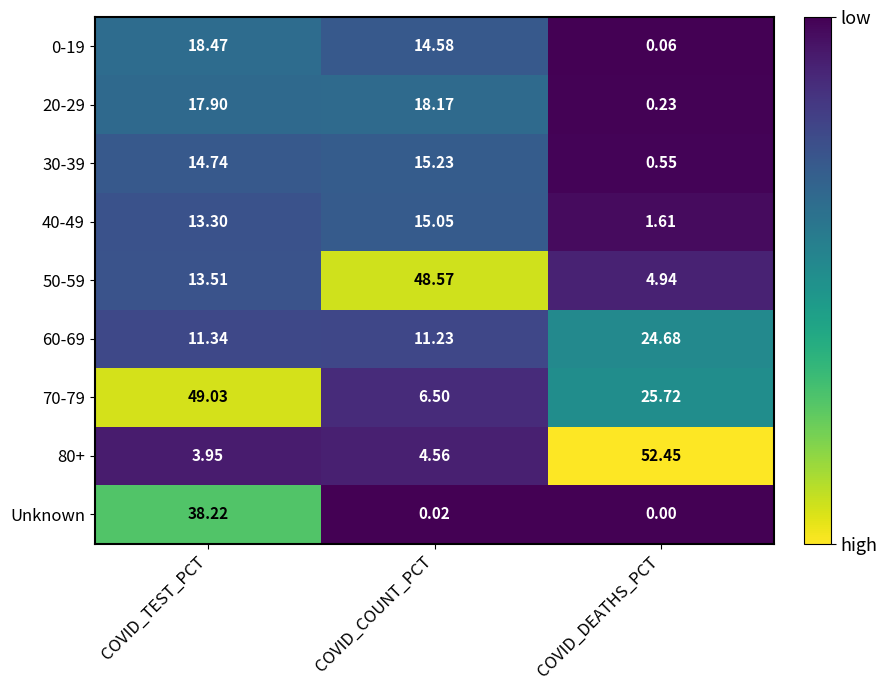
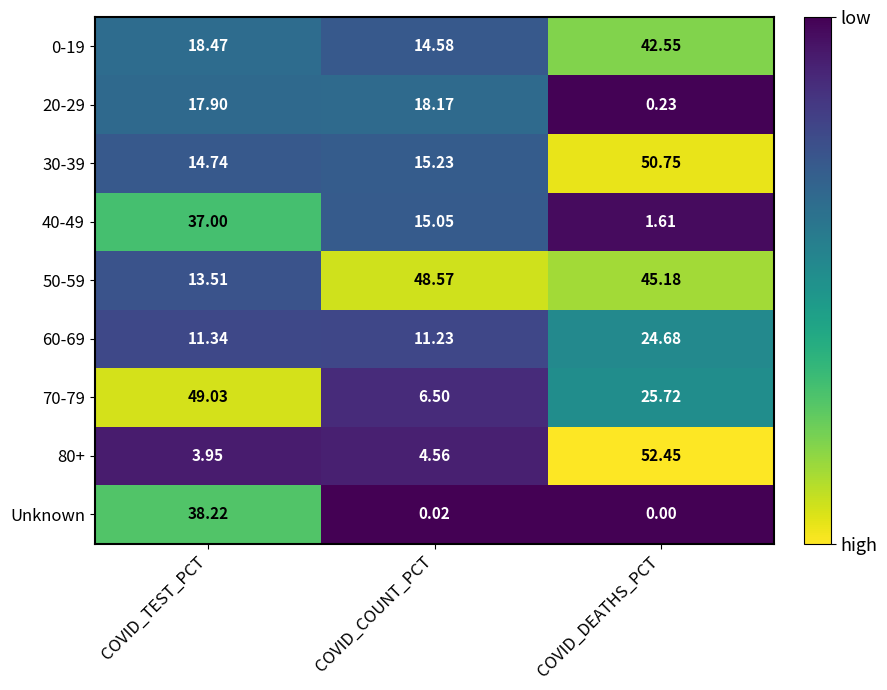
0-19, COVID_DEATHS_PCT: 0.06 -> 42.55
30-39, COVID_DEATHS_PCT: 0.55 -> 50.75
40-49, COVID_TEST_PCT: 13.30 -> 37.00
50-59, COVID_DEATHS_PCT: 4.94 -> 45.18
